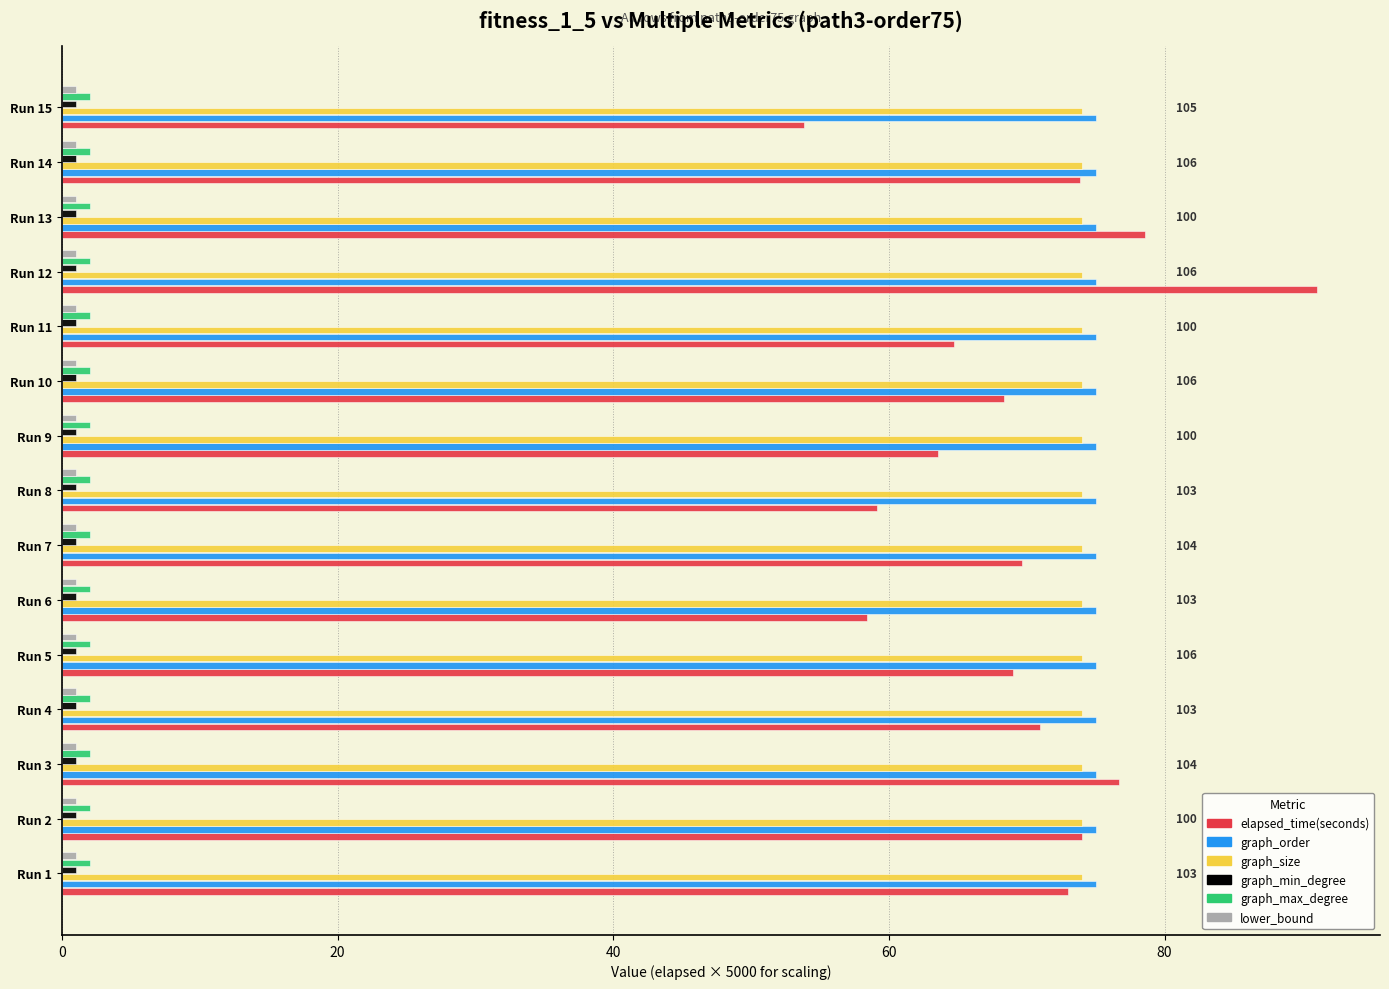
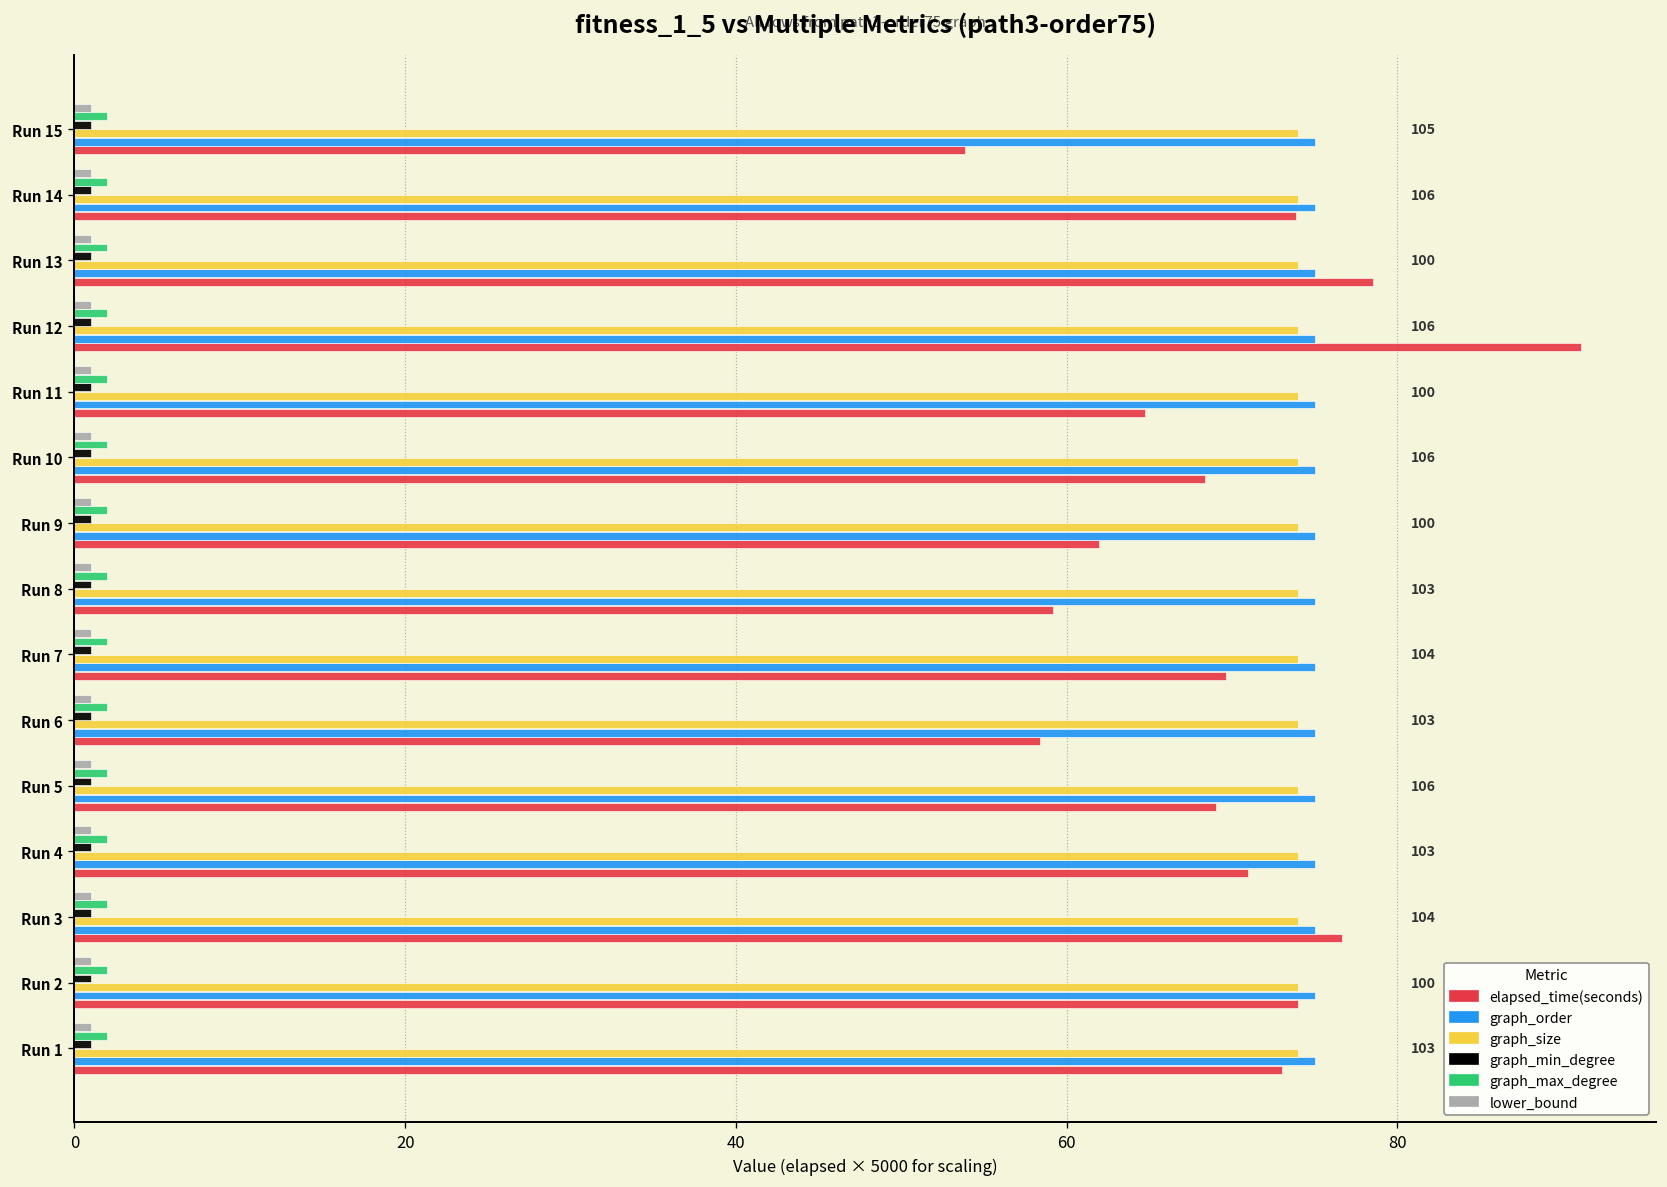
elapsed_time(seconds), Run 9: 63.5 -> 61.9
